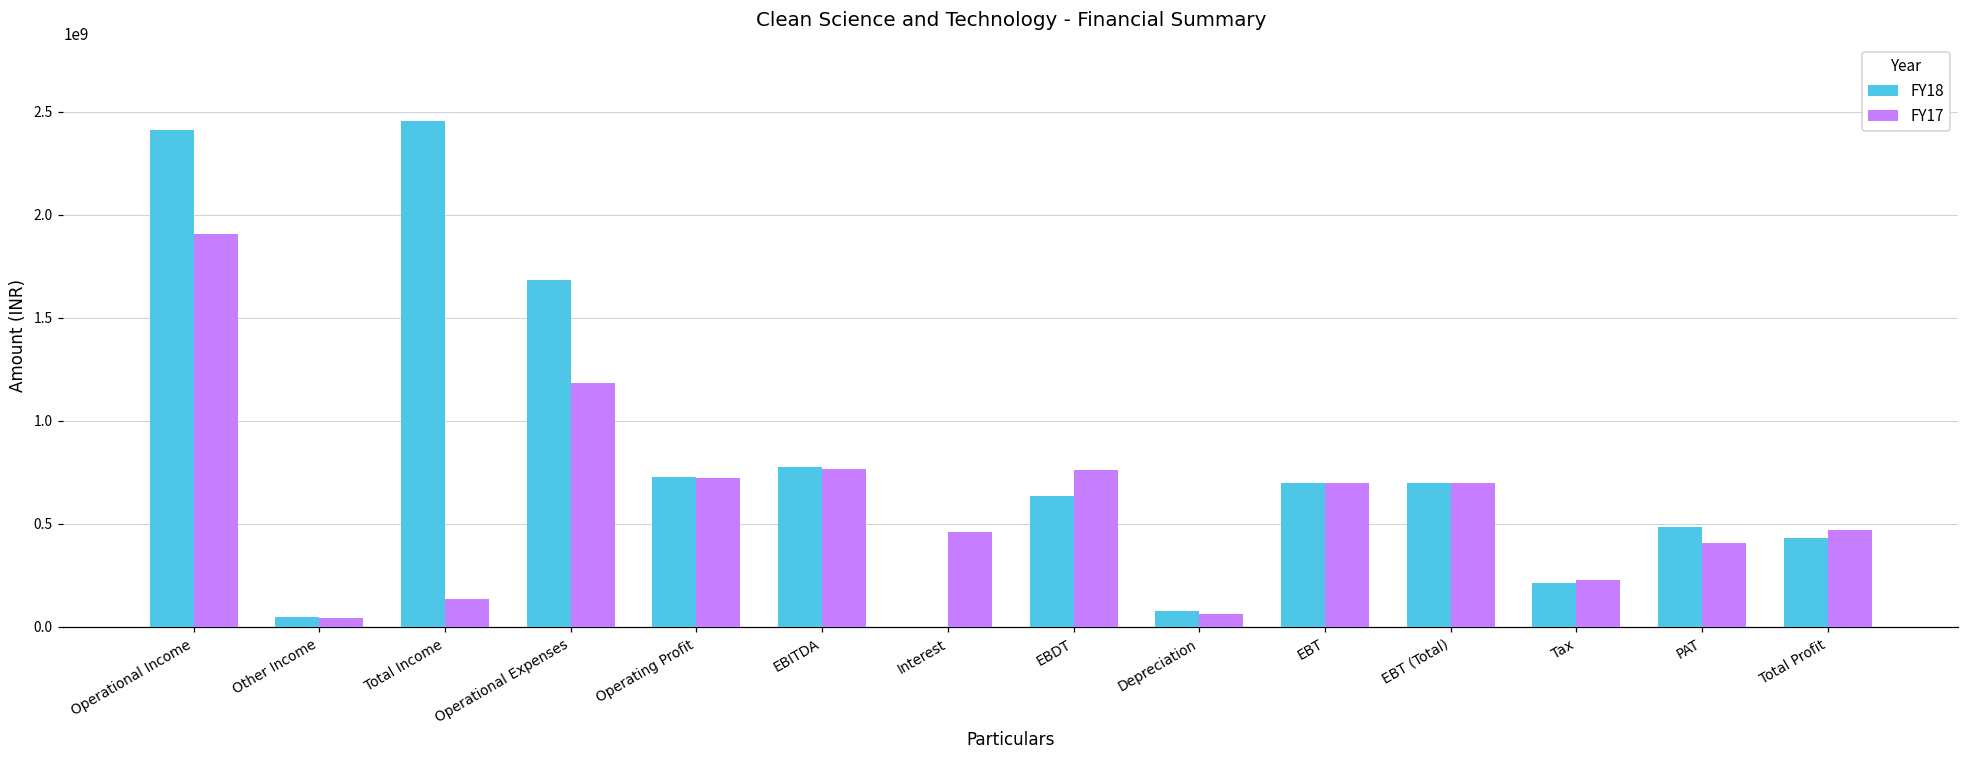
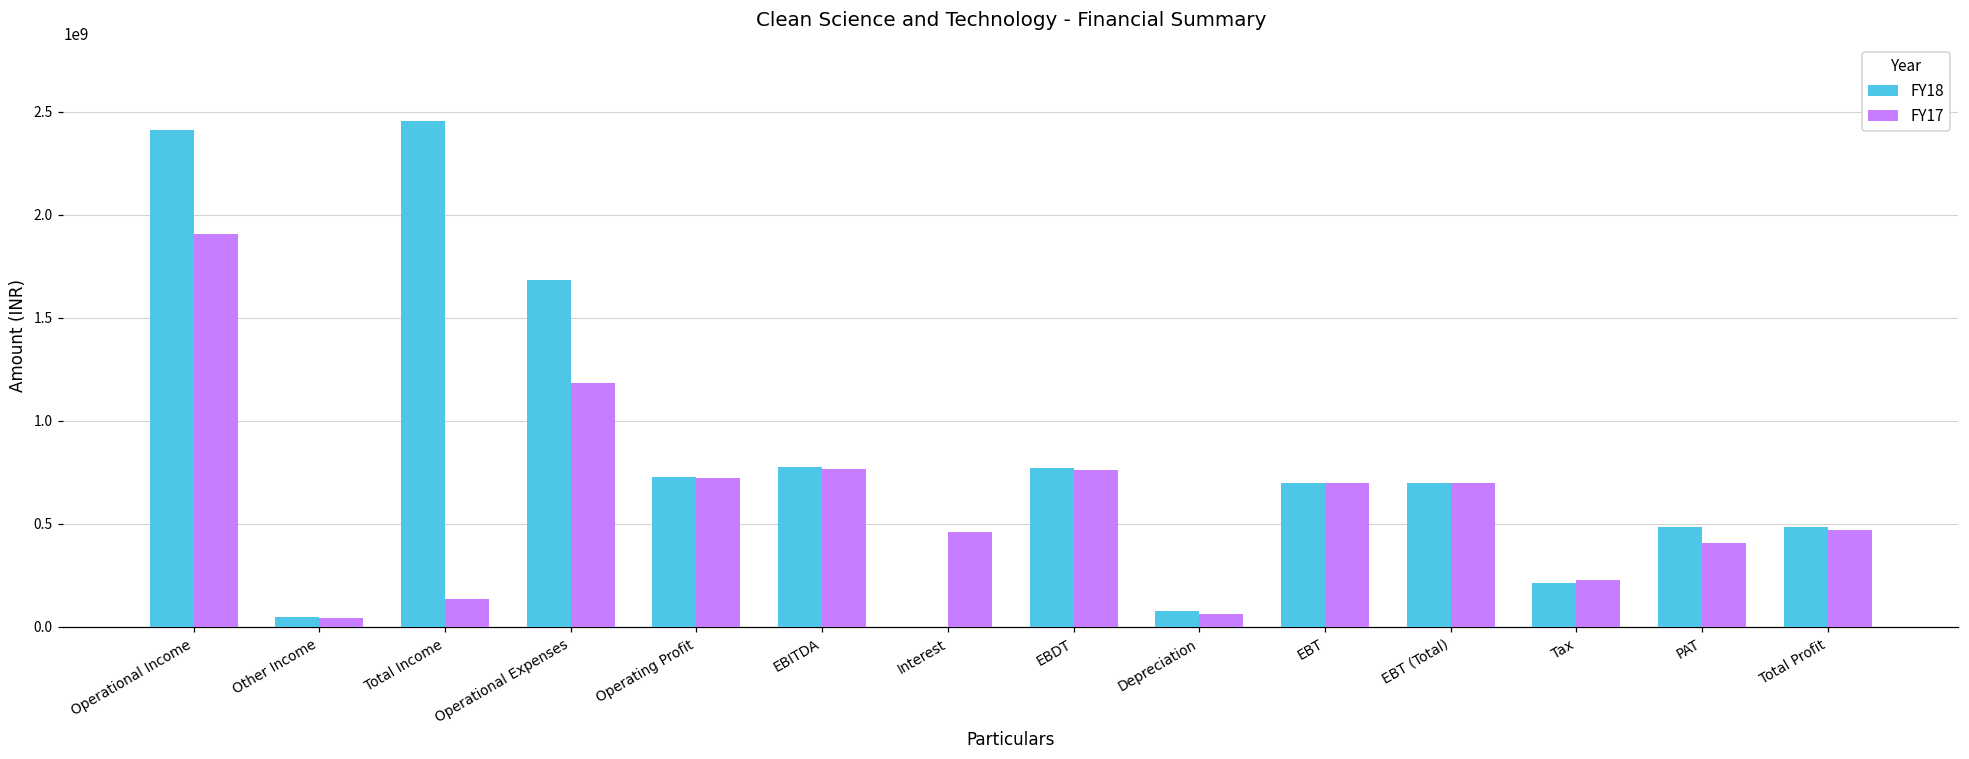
FY18, EBDT: 640000000 -> 770000000
FY18, Total Profit: 430000000 -> 490000000
